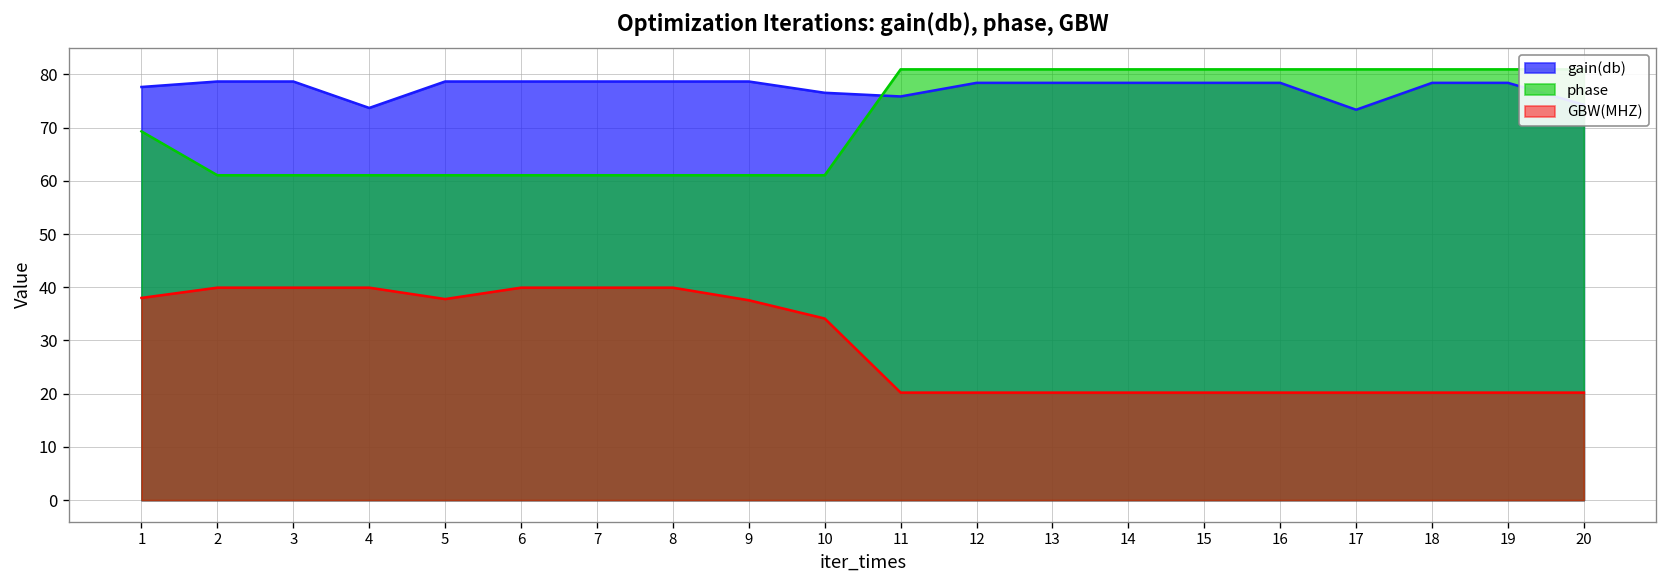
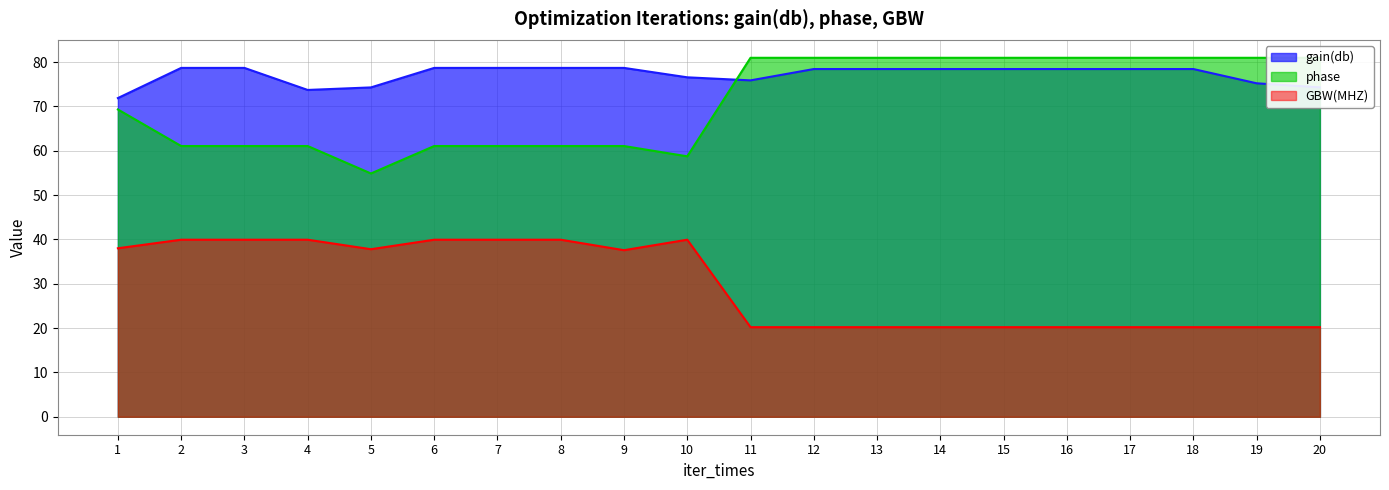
gain(db), 1: 78 -> 72
gain(db), 5: 79 -> 74
phase, 5: 61 -> 55
phase, 10: 61 -> 59
GBW(MHZ), 10: 34 -> 40
gain(db), 17: 73 -> 78
gain(db), 19: 78 -> 75
